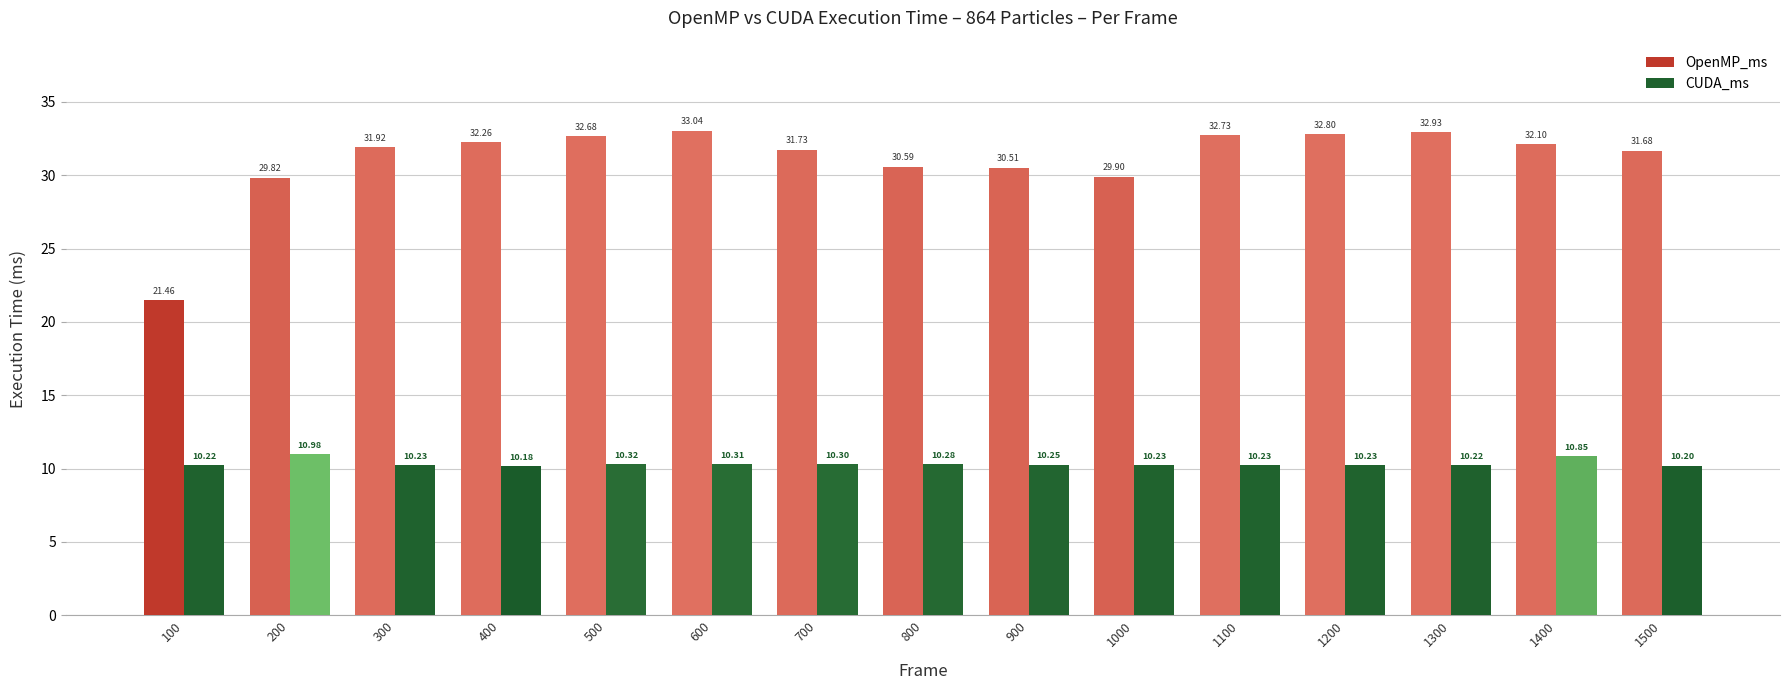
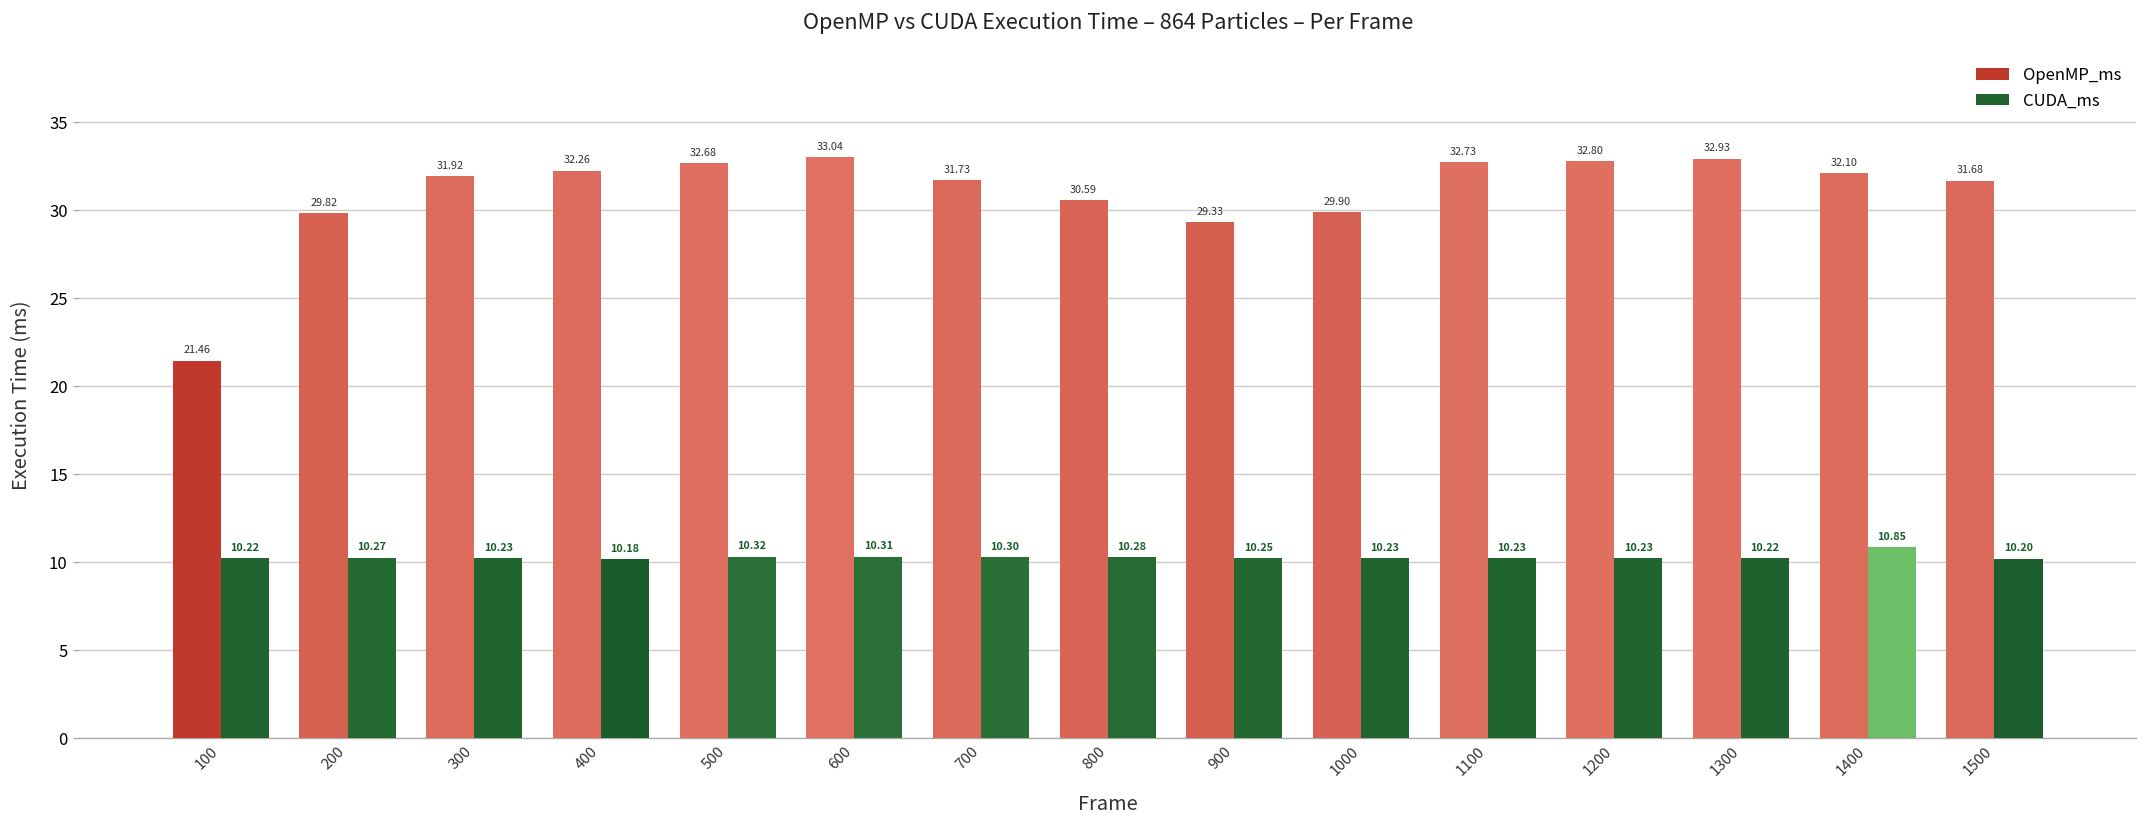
CUDA_ms, 200: 10.98 -> 10.27
OpenMP_ms, 900: 30.51 -> 29.33
